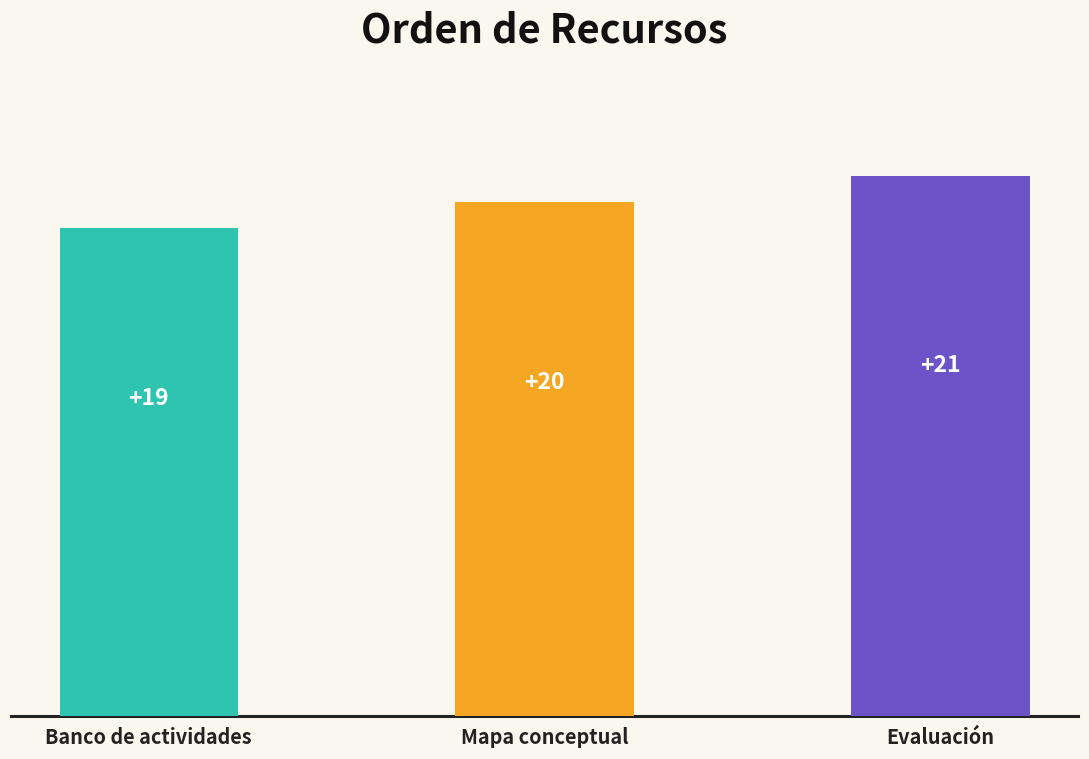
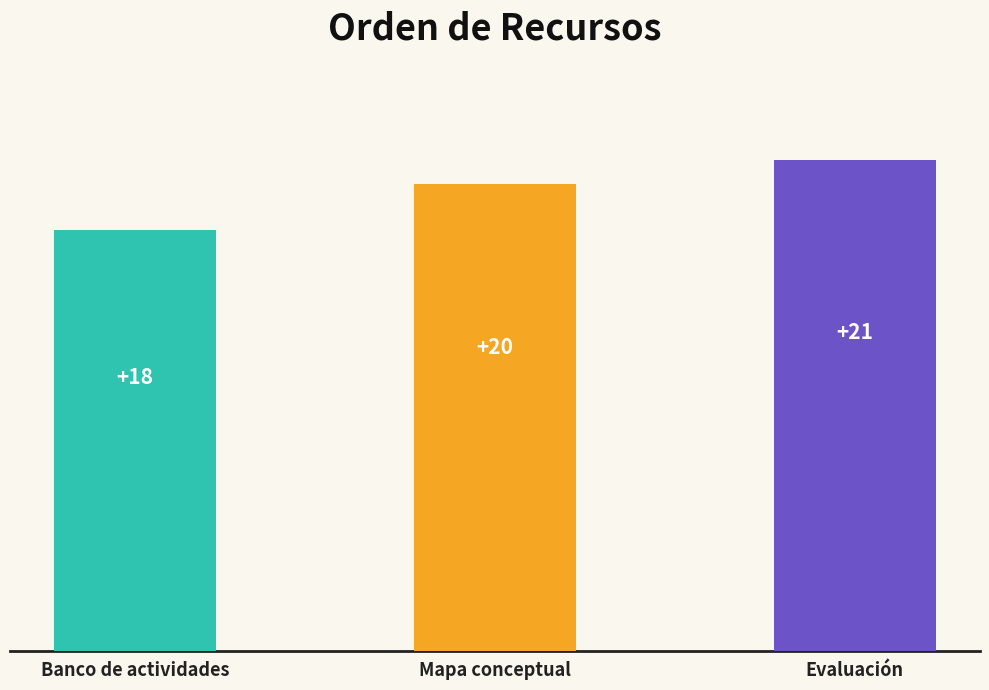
Banco de actividades: +19 -> +18
